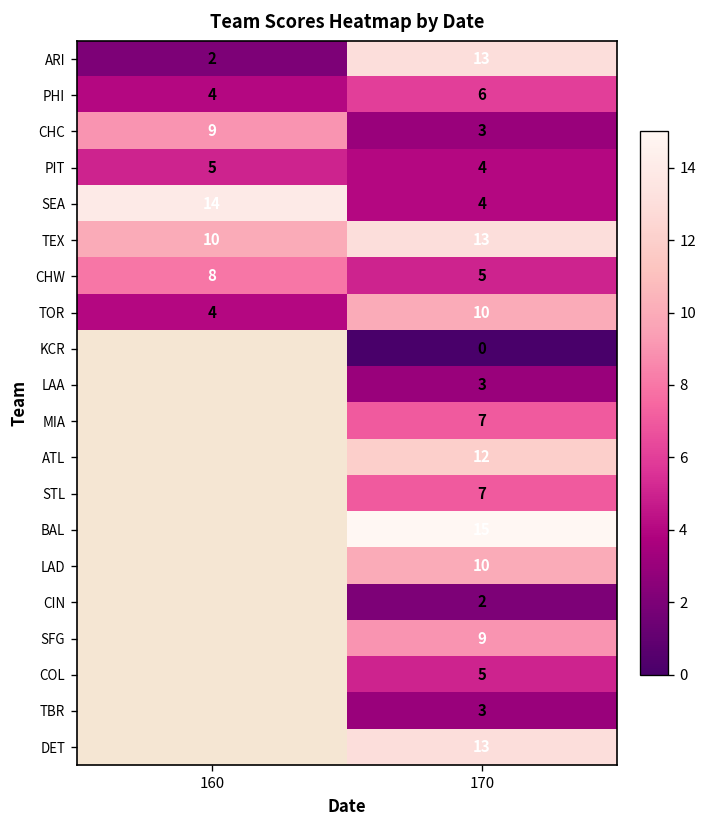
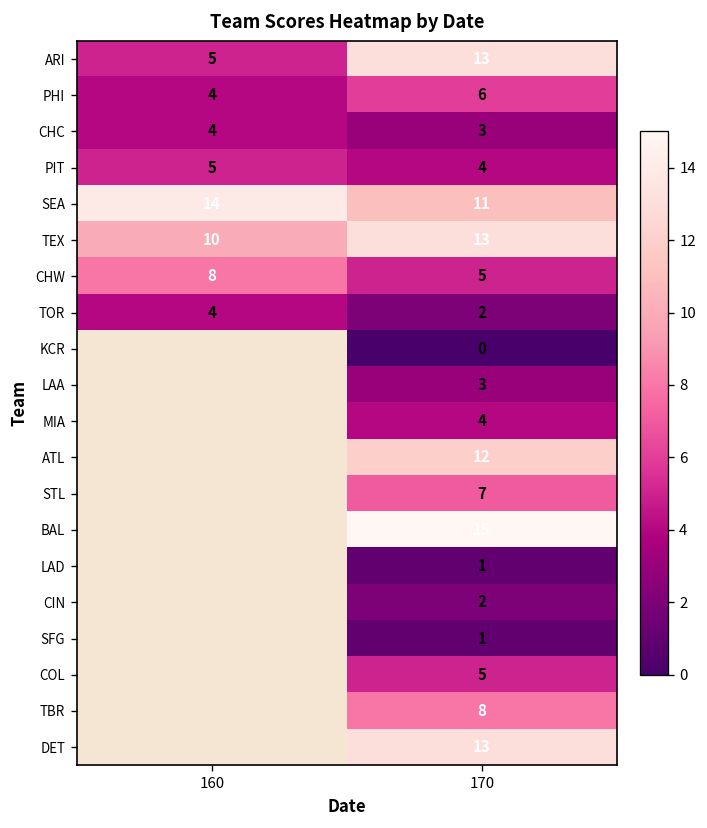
ARI, 160: 2 -> 5
CHC, 160: 9 -> 4
SEA, 170: 4 -> 11
TOR, 170: 10 -> 2
MIA, 170: 7 -> 4
LAD, 170: 10 -> 1
SFG, 170: 9 -> 1
TBR, 170: 3 -> 8
